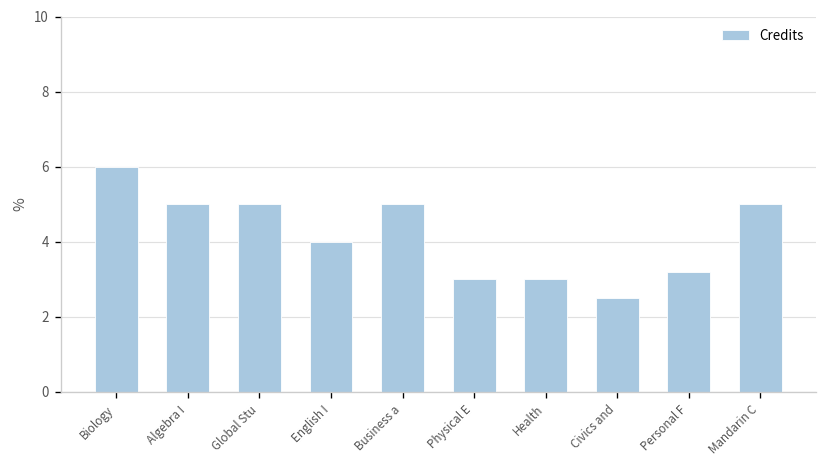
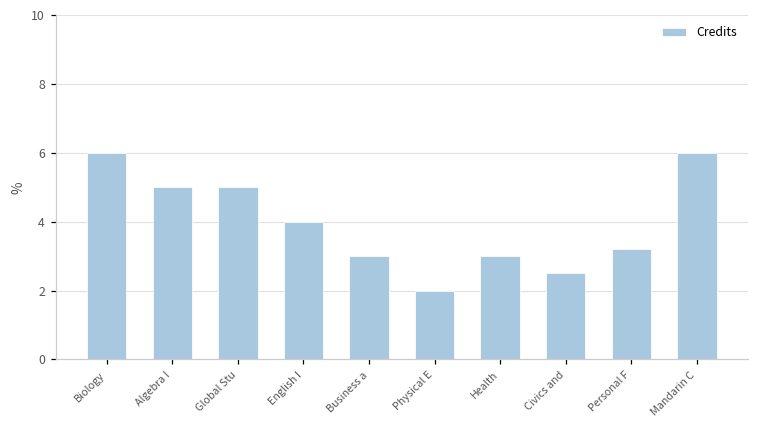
Business a: 5 -> 3
Physical E: 3 -> 2
Mandarin C: 5 -> 6
